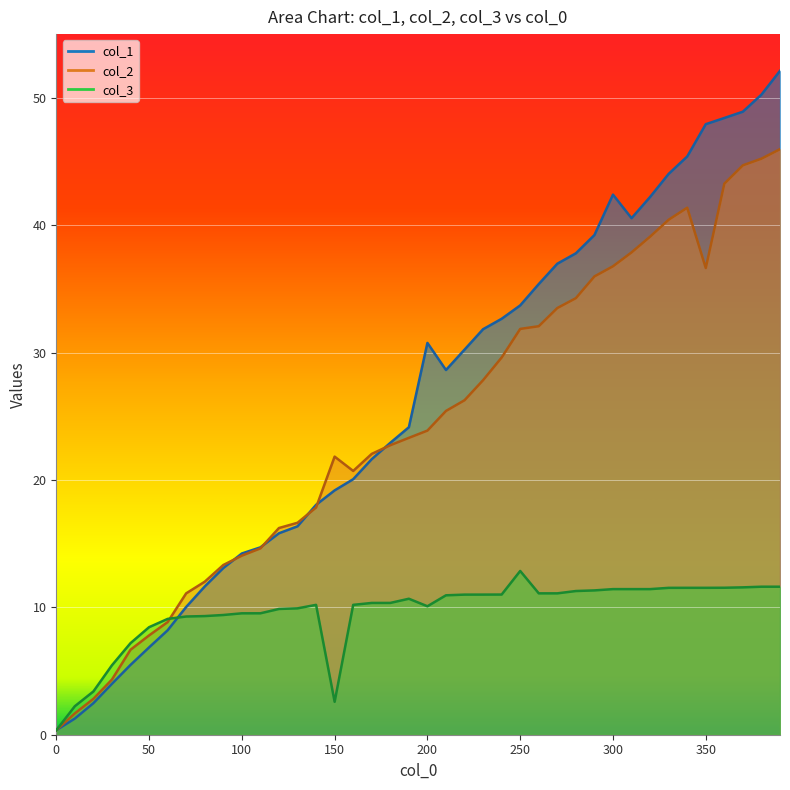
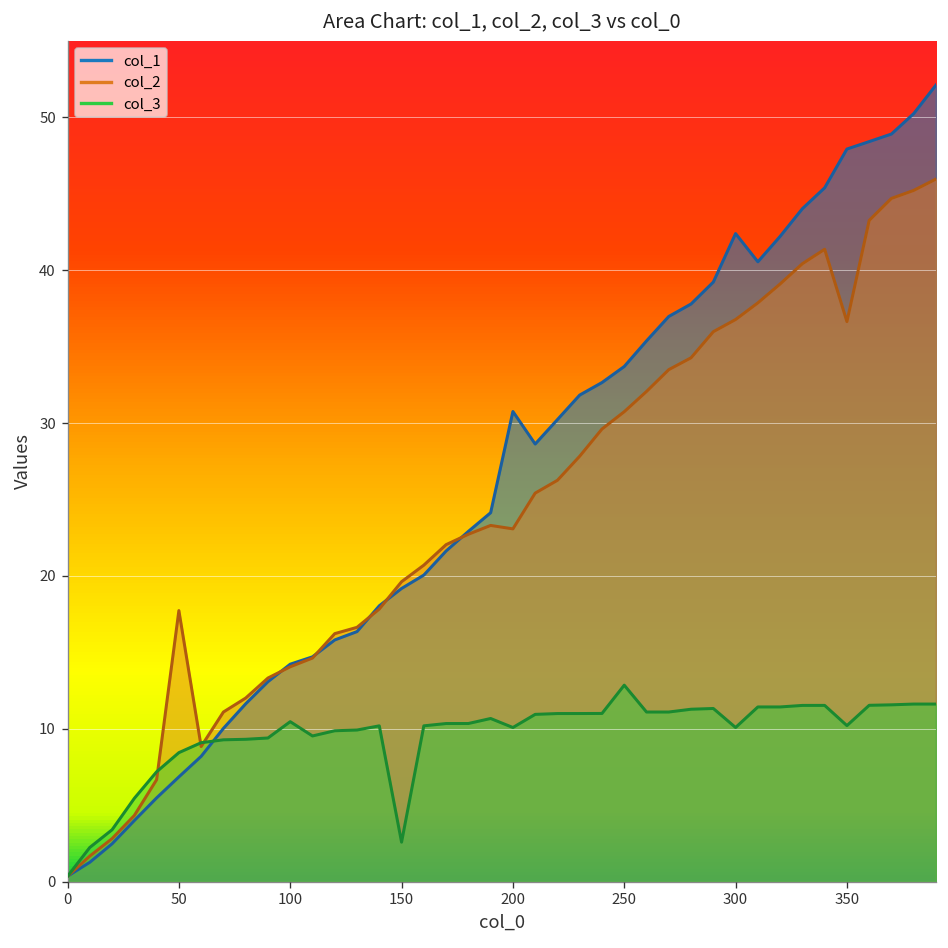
col_2, 50: 7.8 -> 17.7
col_3, 100: 9.5 -> 10.5
col_2, 150: 21.8 -> 19.6
col_2, 200: 23.9 -> 23.1
col_2, 250: 31.9 -> 30.7
col_3, 300: 11.4 -> 10.1
col_3, 350: 11.5 -> 10.2
